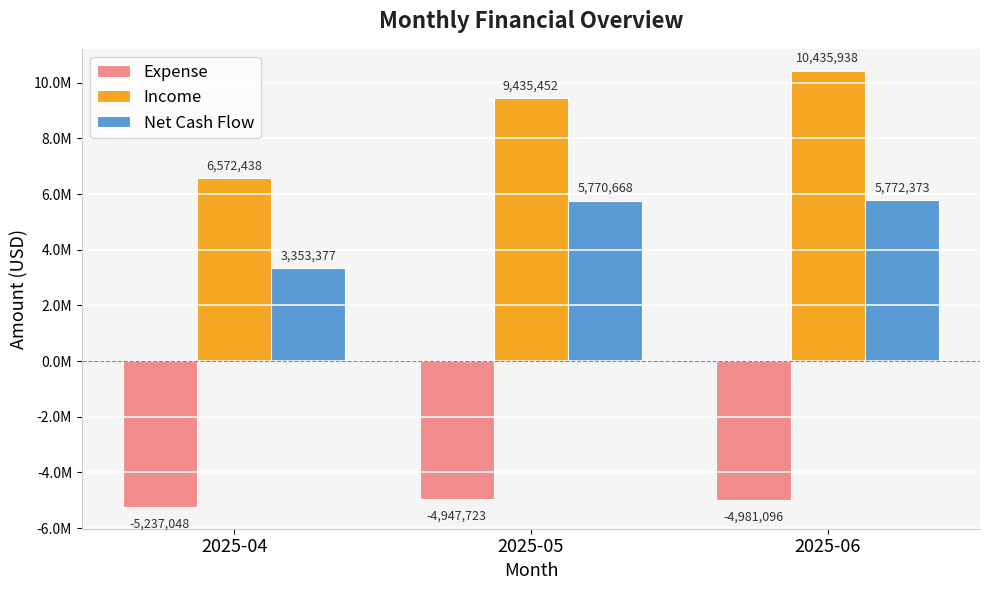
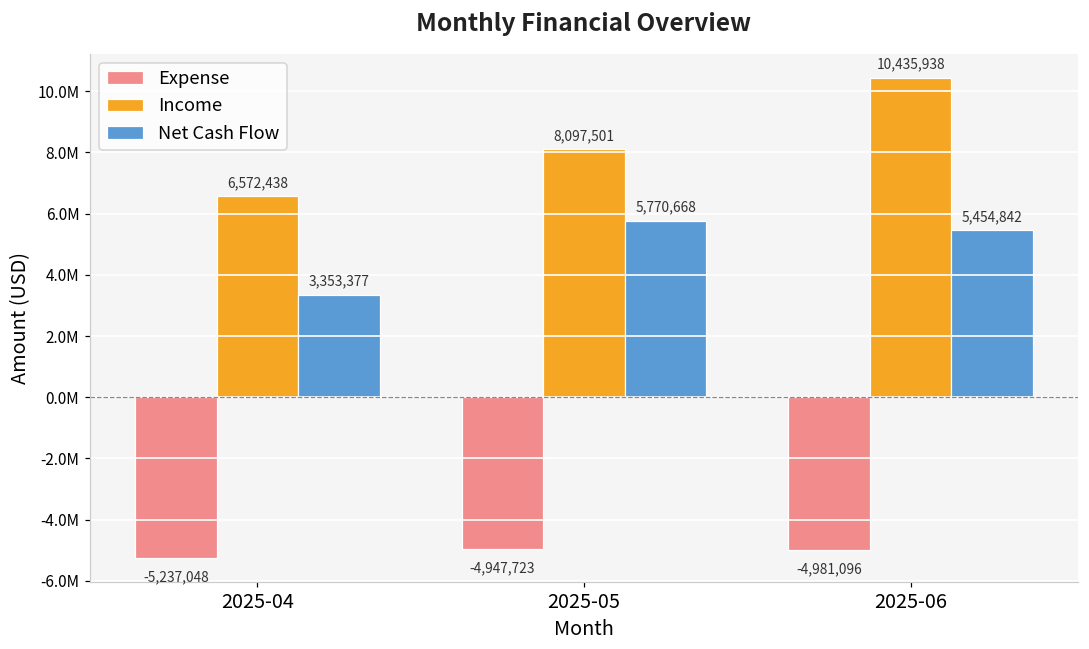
Income, 2025-05: 9,435,452 -> 8,097,501
Net Cash Flow, 2025-06: 5,772,373 -> 5,454,842
